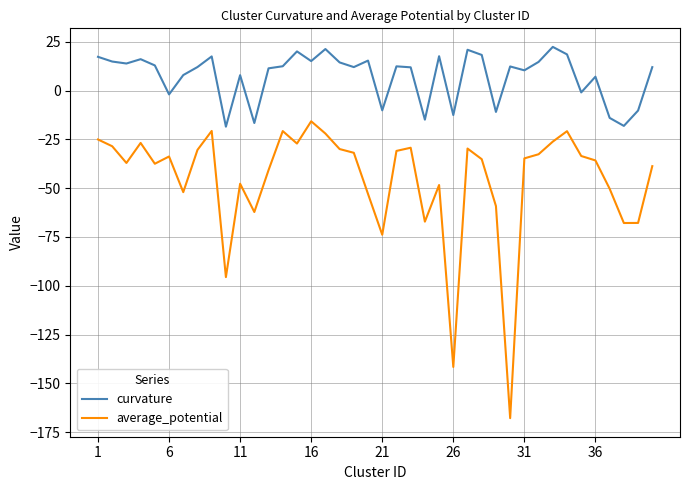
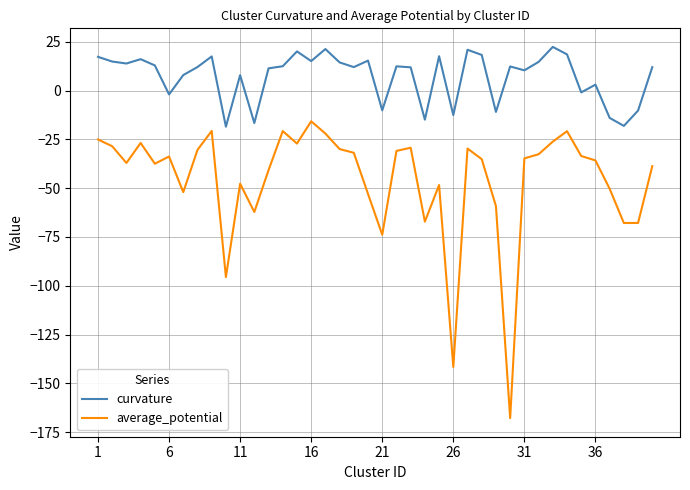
curvature, 36: 7 -> 3
